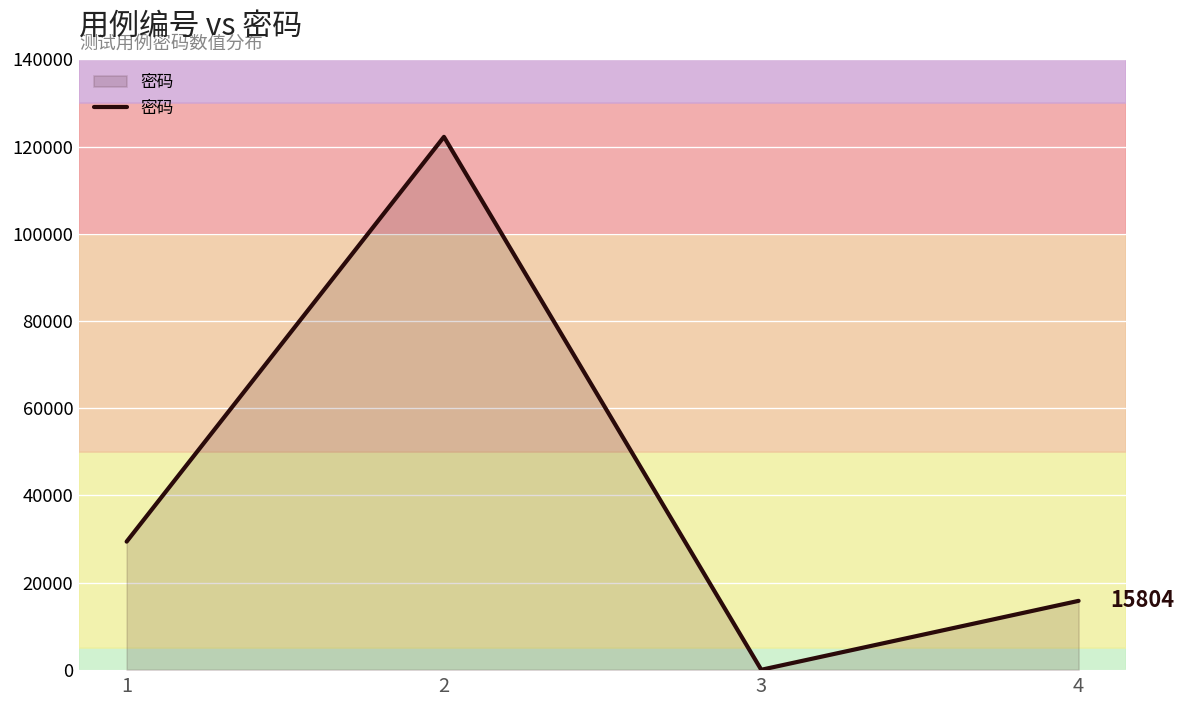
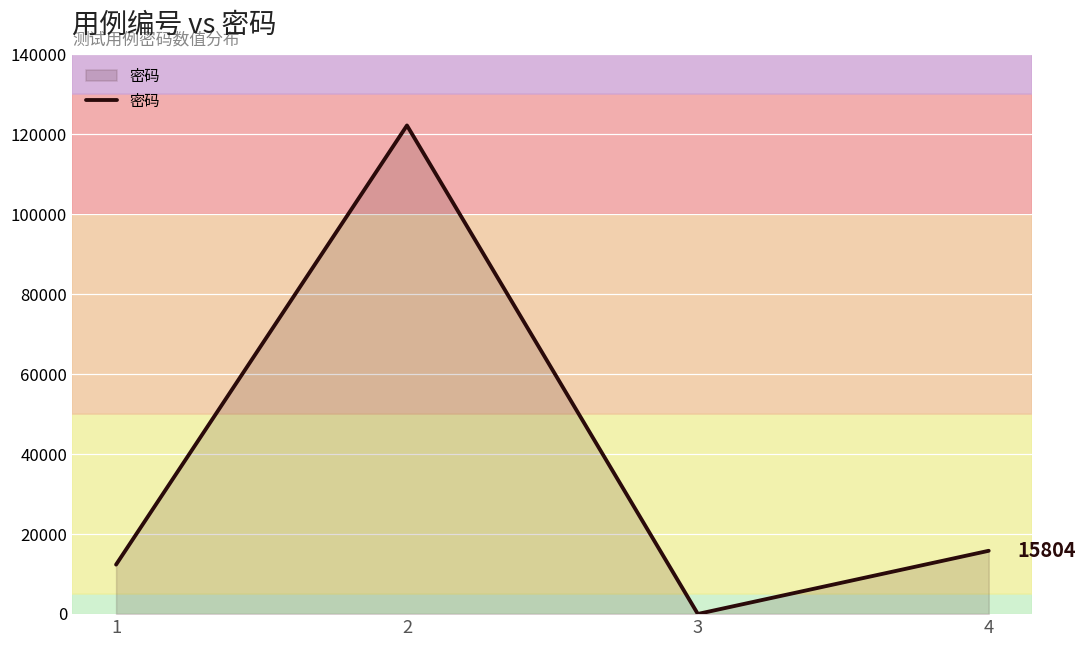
1: 29000 -> 12000
